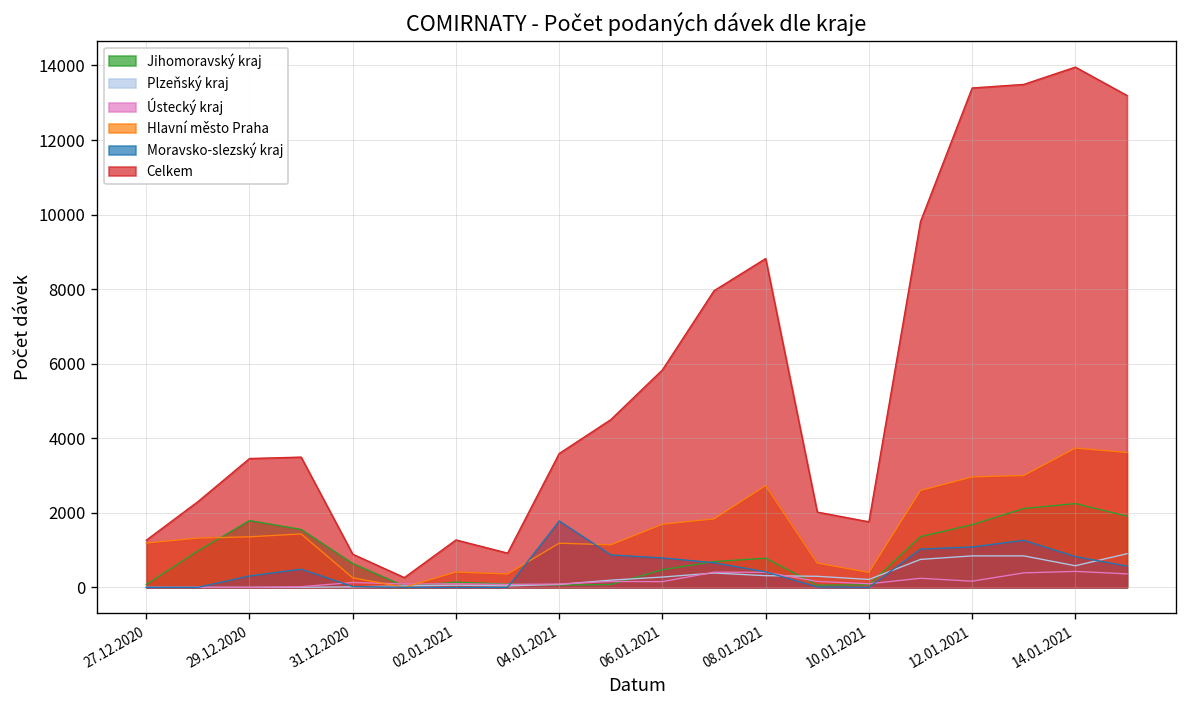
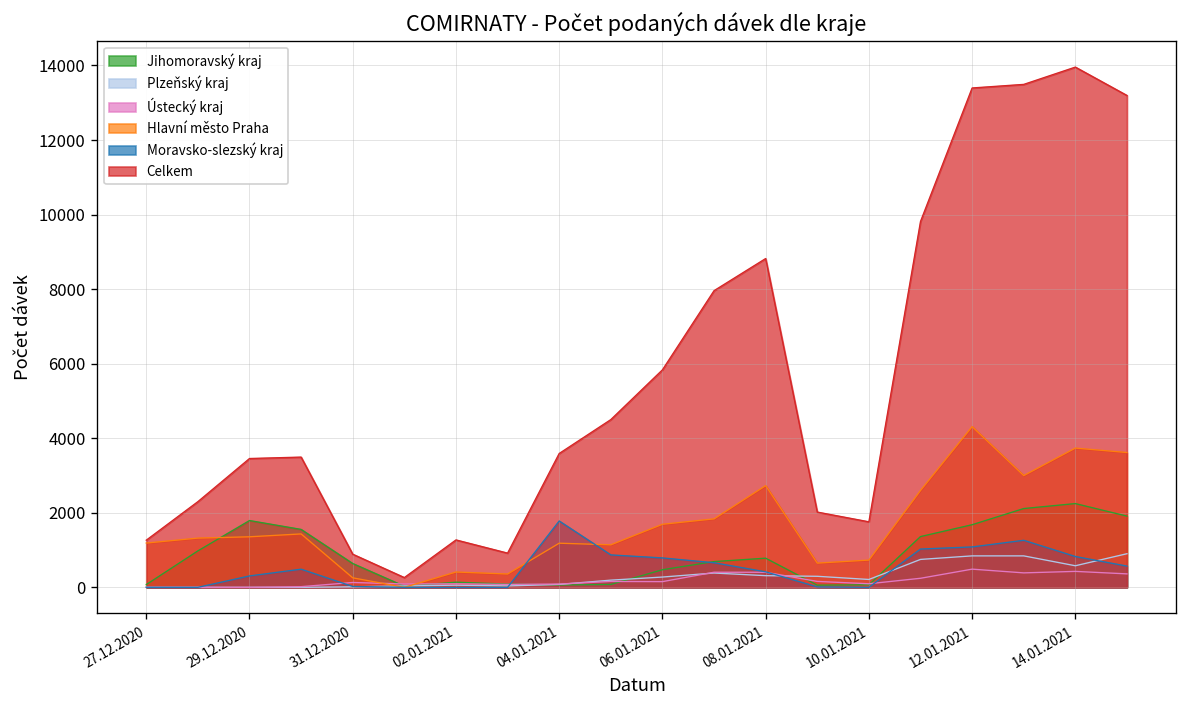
Hlavní město Praha, 10.01.2021: 400 -> 700
Ústecký kraj, 12.01.2021: 200 -> 500
Hlavní město Praha, 12.01.2021: 3000 -> 4300
